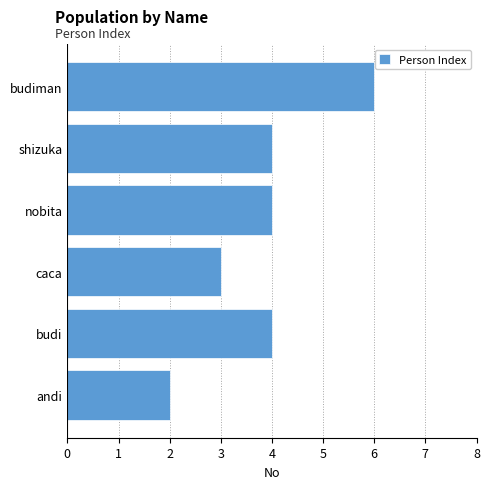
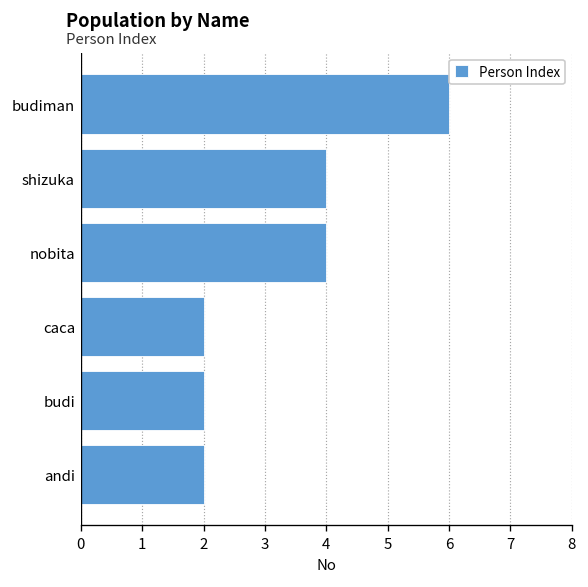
caca: 3 -> 2
budi: 4 -> 2
